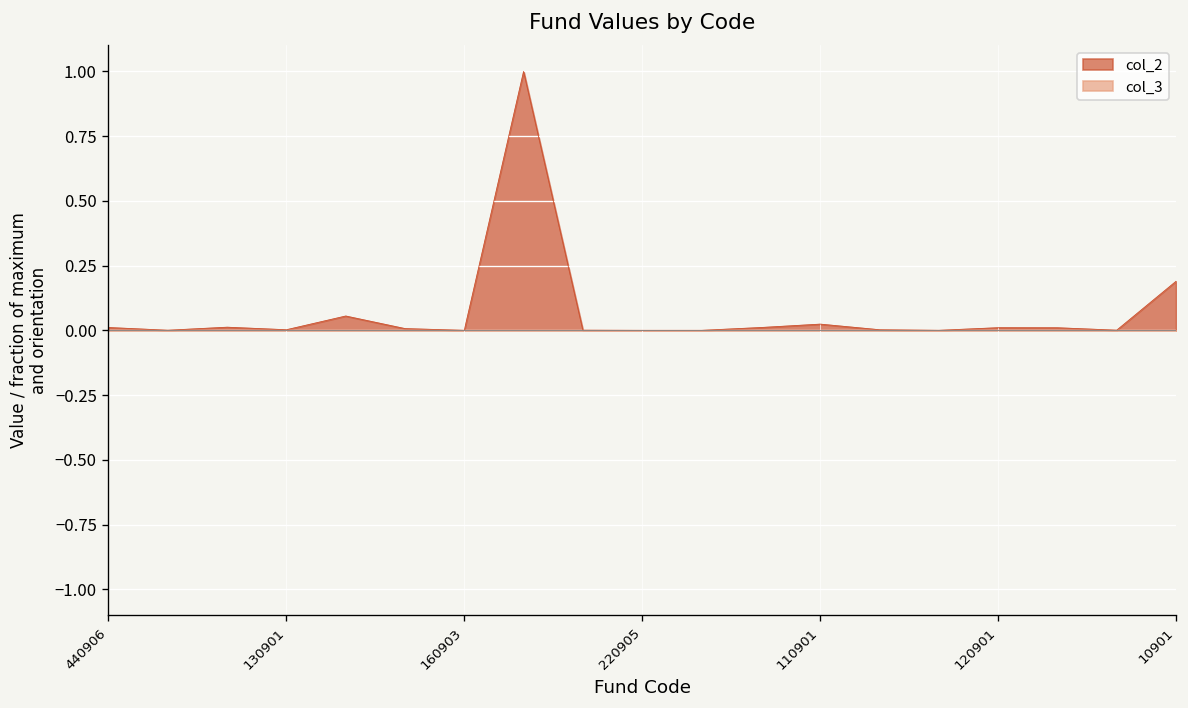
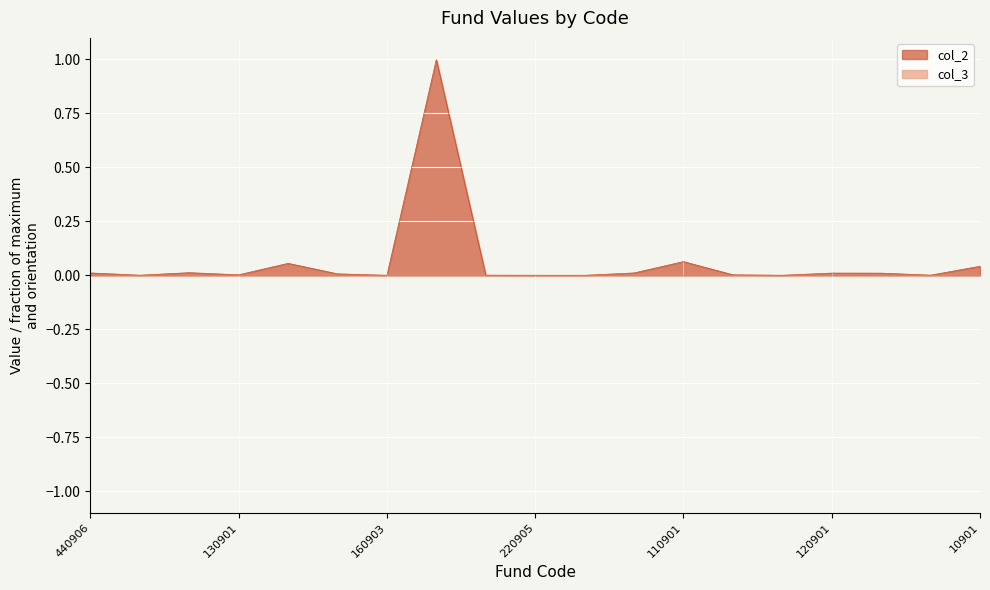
col_2, 110901: 0.02 -> 0.06
col_2, 10901: 0.19 -> 0.04
